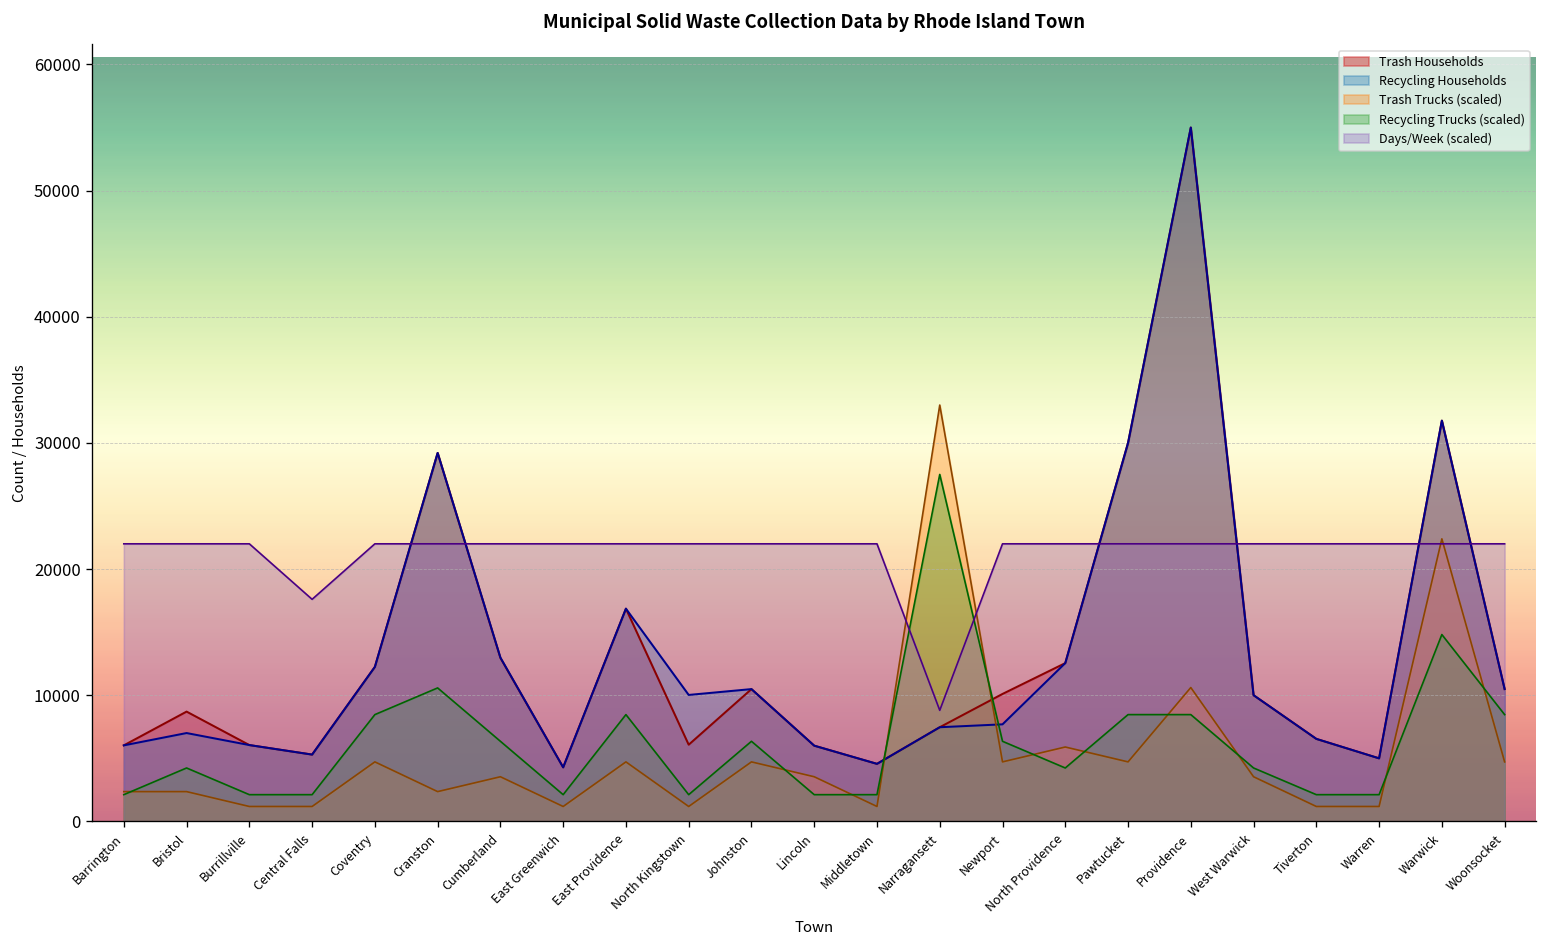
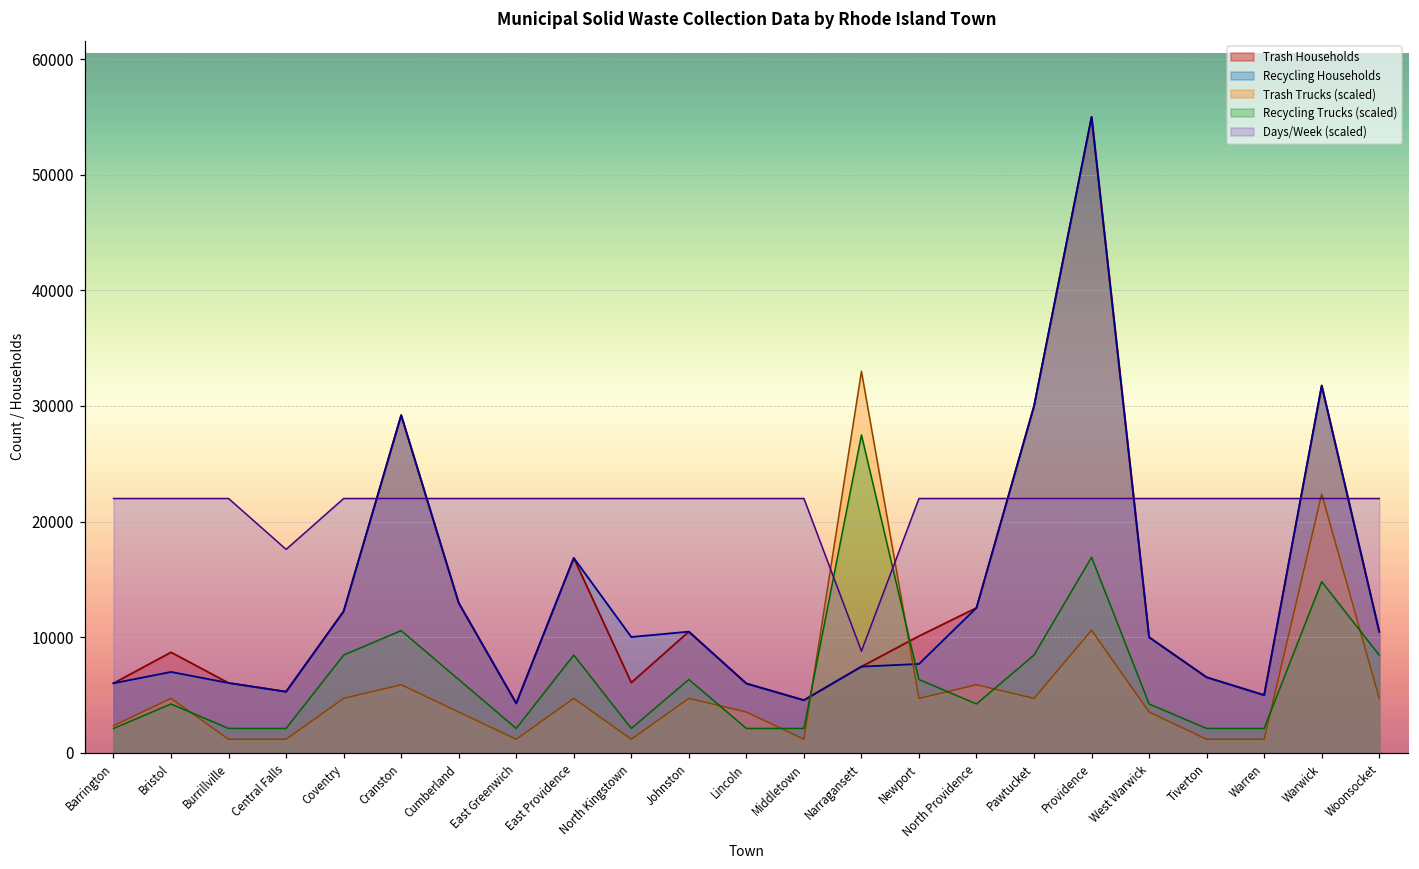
Trash Trucks (scaled), Bristol: 2400 -> 4700
Trash Trucks (scaled), Cranston: 2400 -> 5900
Recycling Trucks (scaled), Providence: 8500 -> 16900
